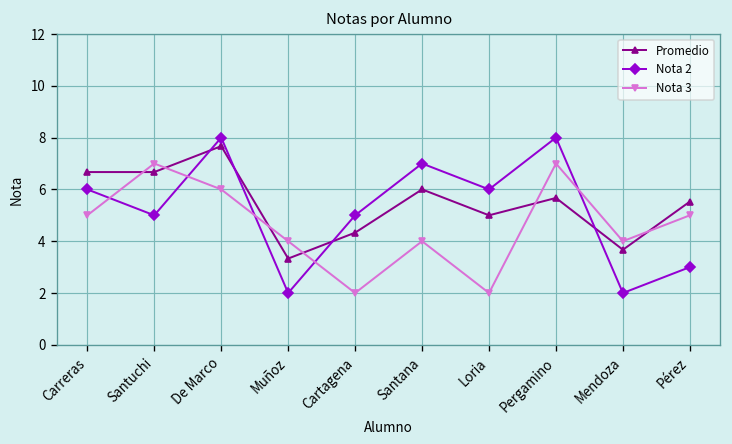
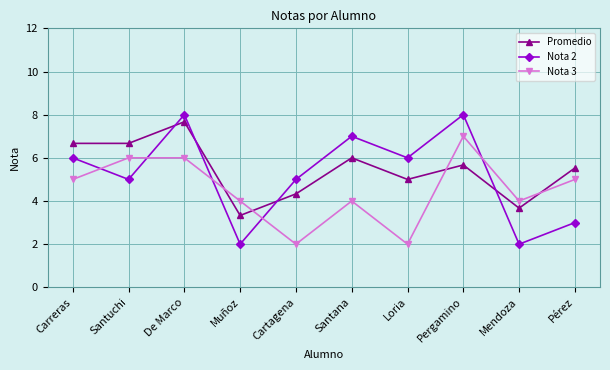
Nota 3, Santuchi: 7 -> 6
